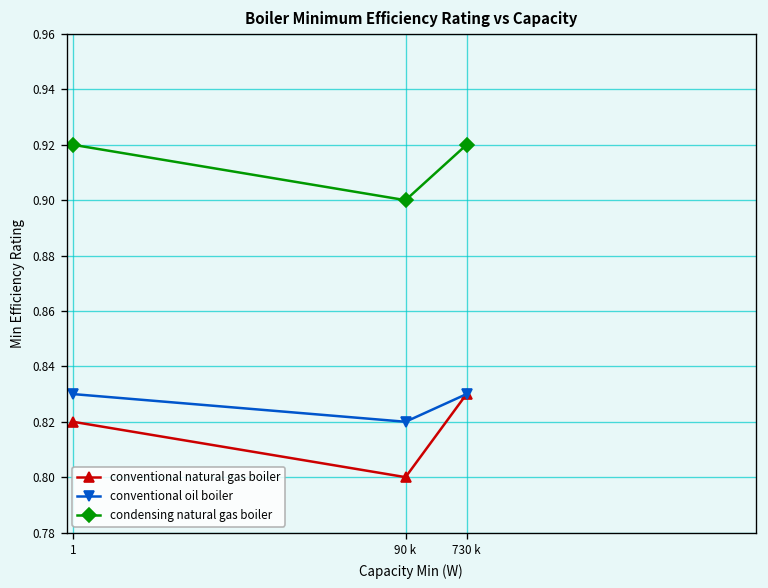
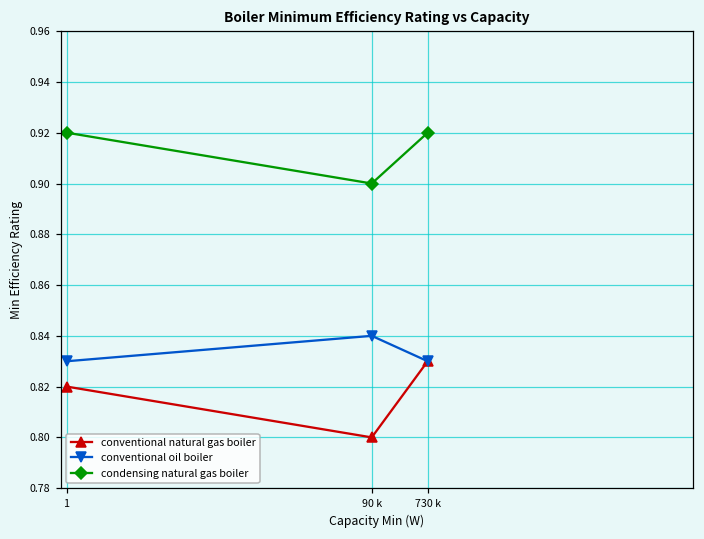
conventional oil boiler, 90 k: 0.82 -> 0.84
